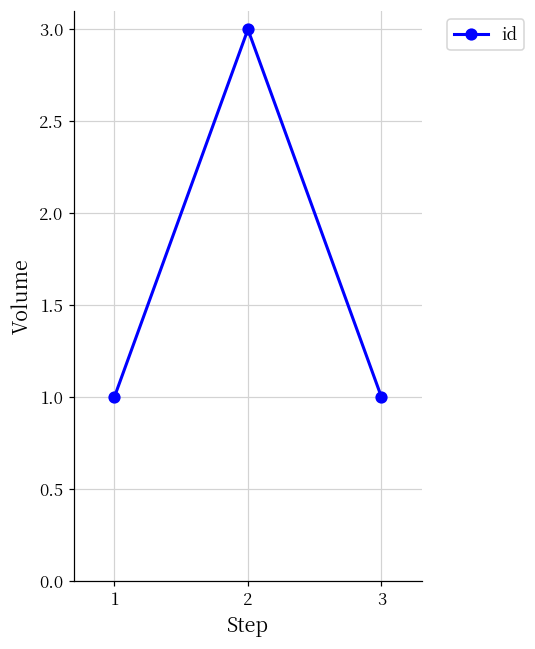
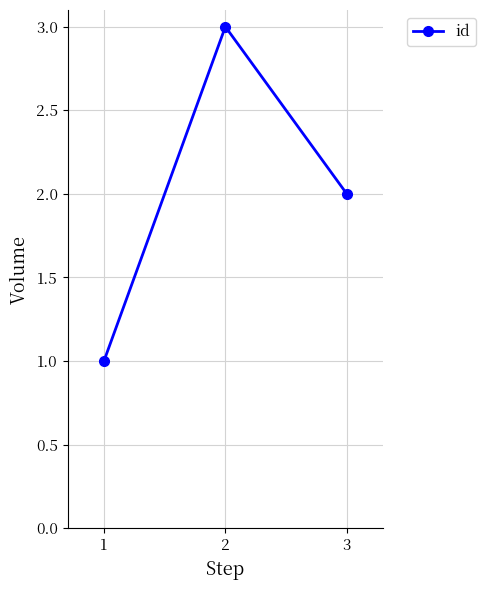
3: 1 -> 2
